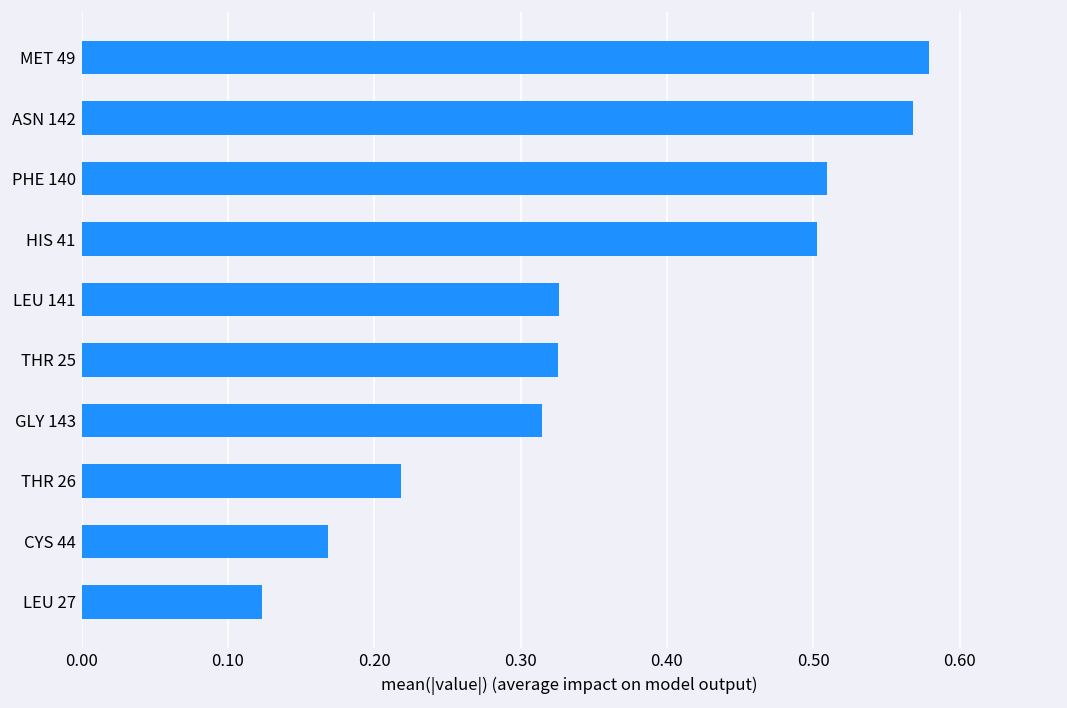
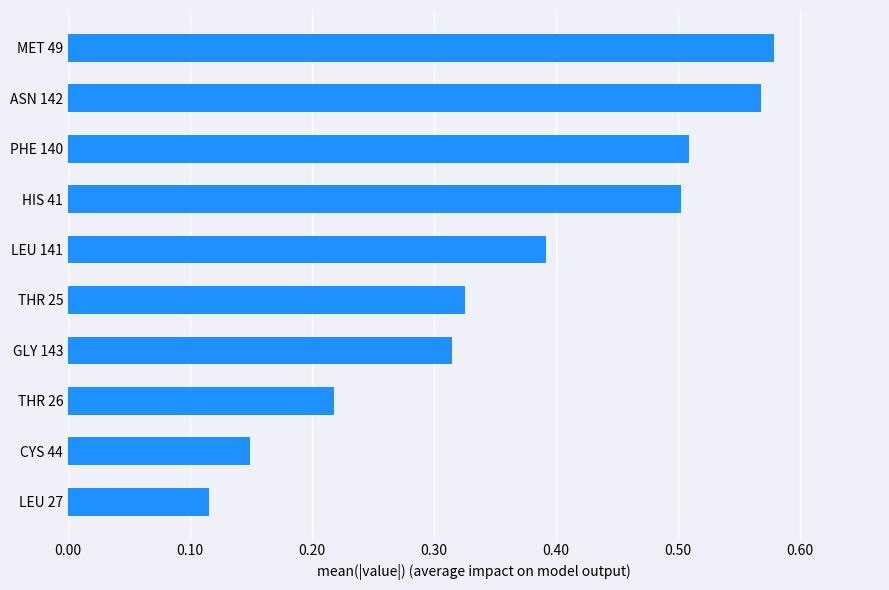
LEU 141: 0.326 -> 0.392
CYS 44: 0.169 -> 0.149
LEU 27: 0.123 -> 0.115
